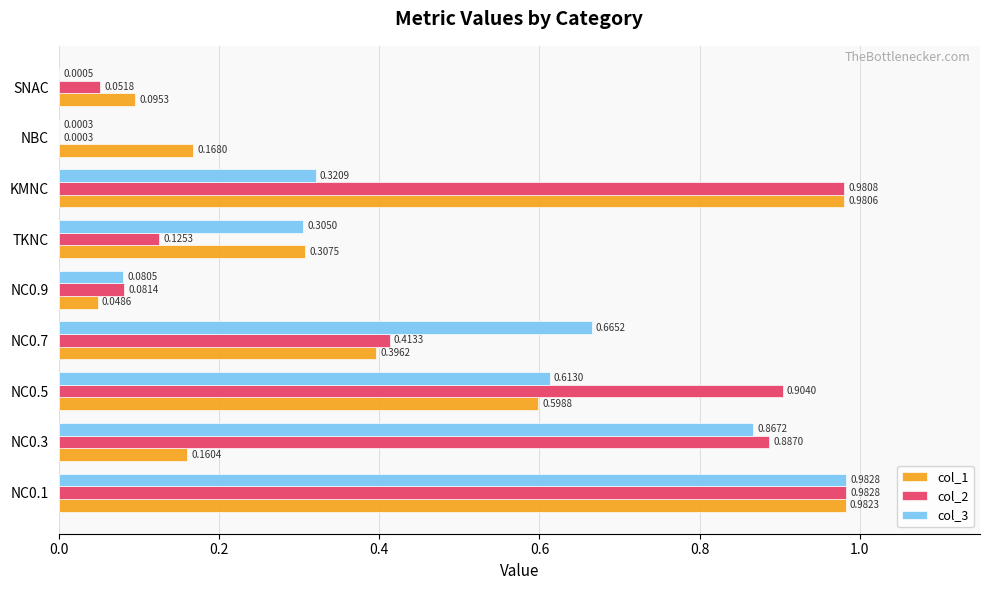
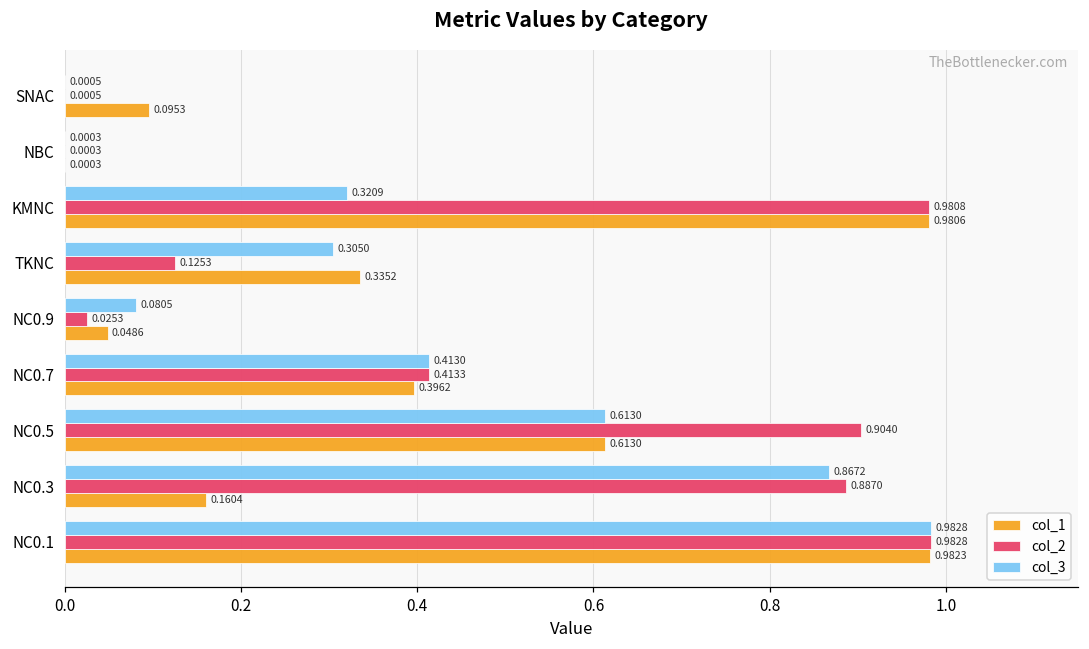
col_2, SNAC: 0.0518 -> 0.0005
col_1, NBC: 0.1680 -> 0.0003
col_1, TKNC: 0.3075 -> 0.3352
col_2, NC0.9: 0.0814 -> 0.0253
col_3, NC0.7: 0.6652 -> 0.4130
col_1, NC0.5: 0.5988 -> 0.6130
